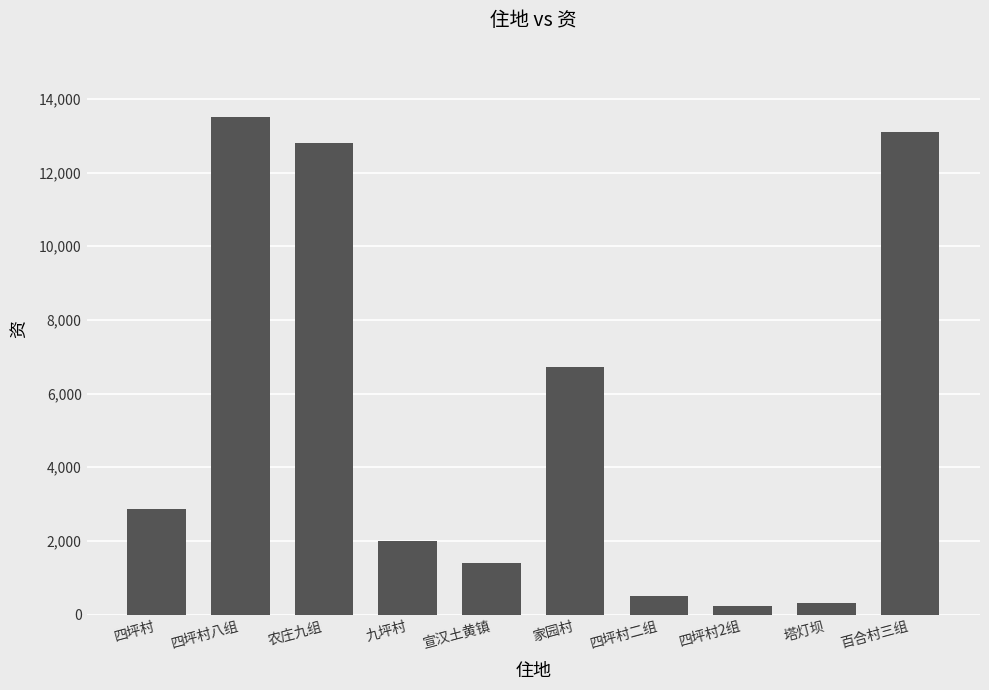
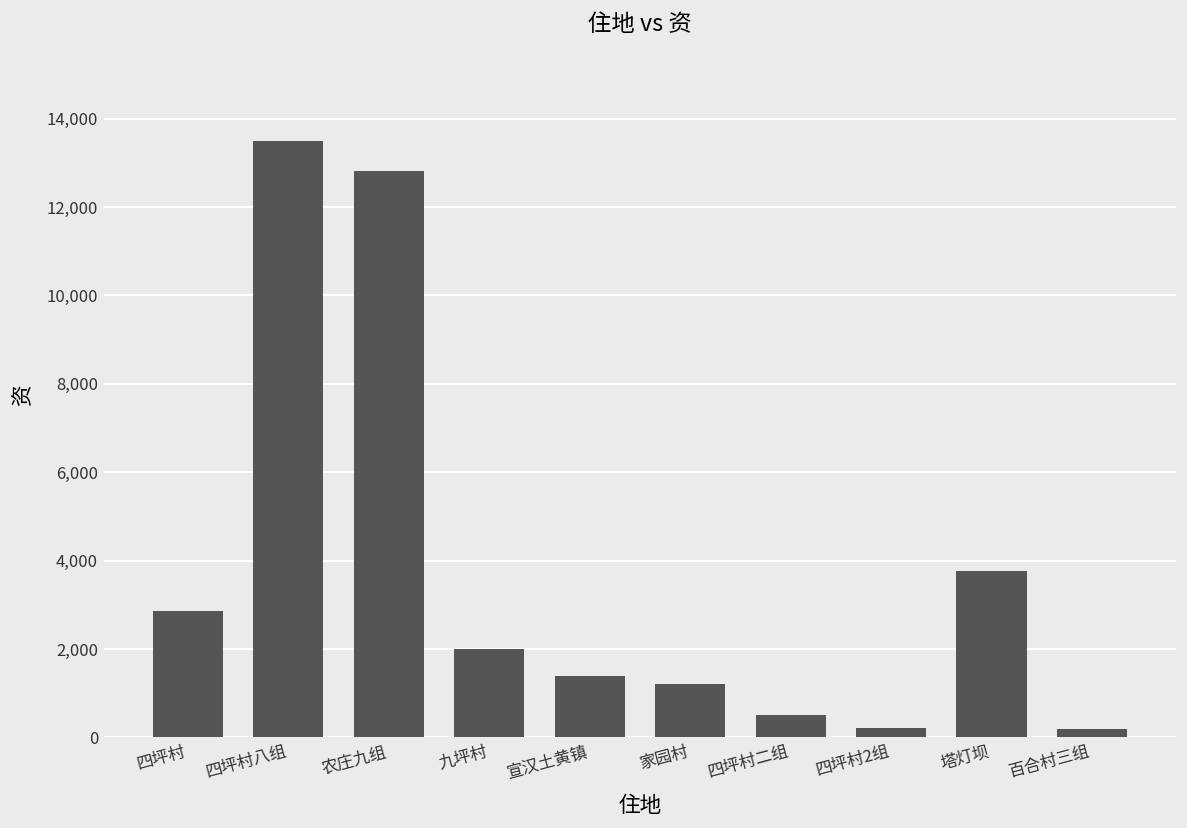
家园村: 6,700 -> 1,200
塔灯坝: 300 -> 3,800
百合村三组: 13,100 -> 200
